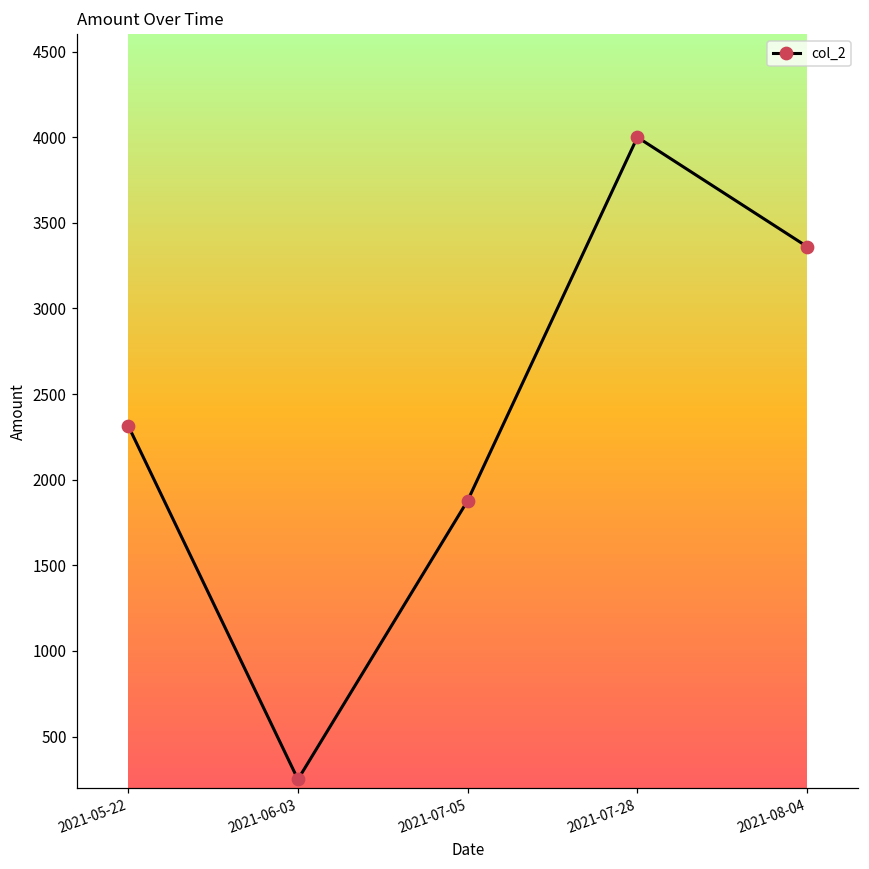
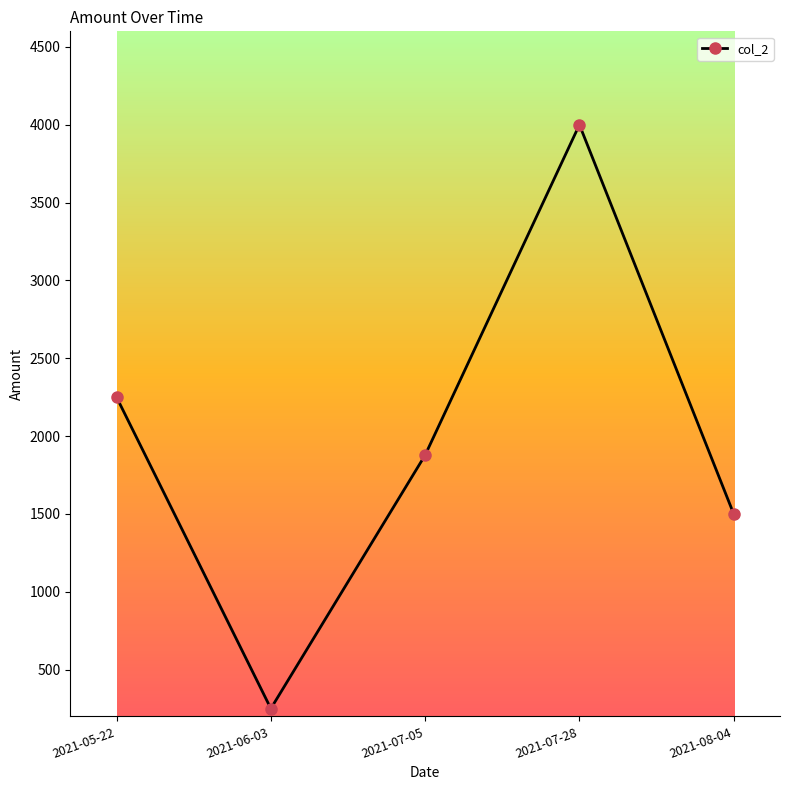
2021-05-22: 2320 -> 2250
2021-08-04: 3360 -> 1500
